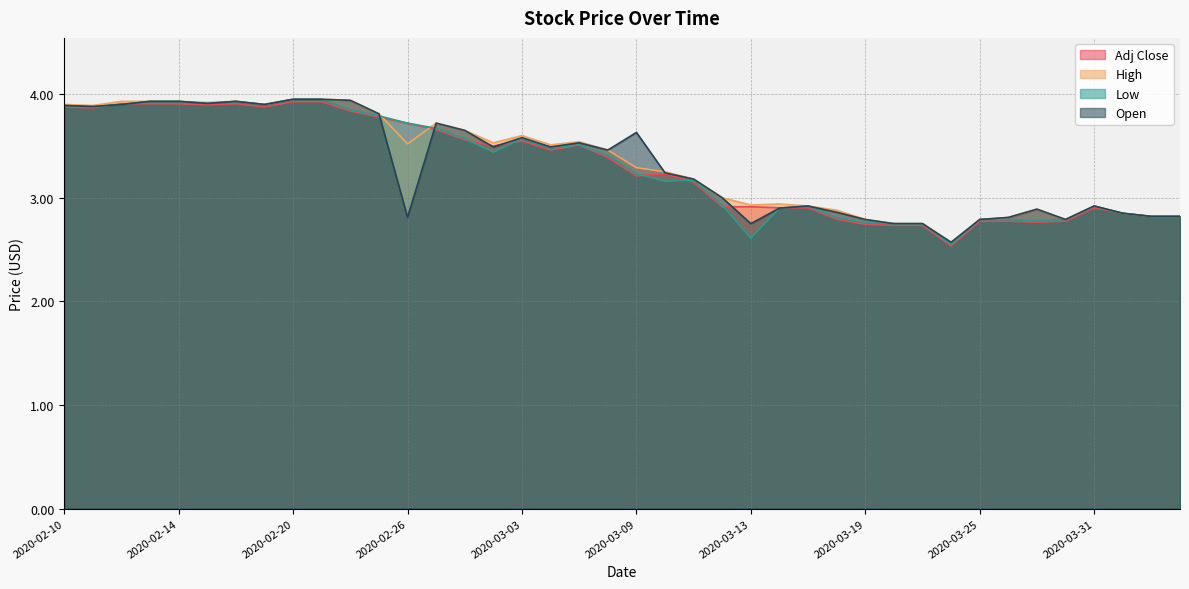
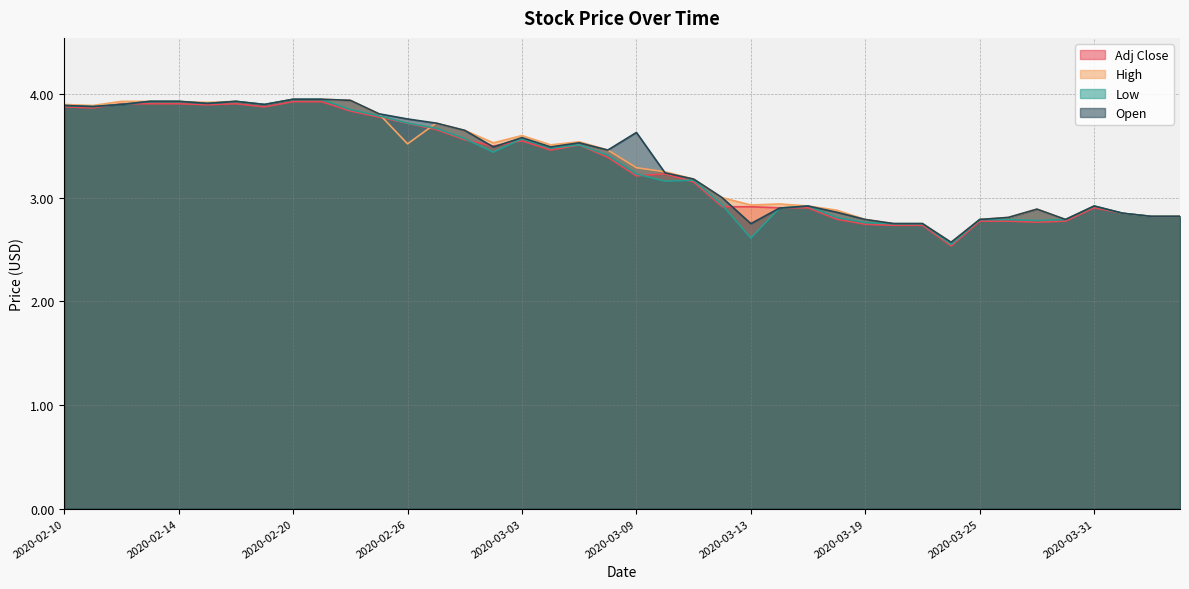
Open, 2020-02-26: 2.81 -> 3.76
